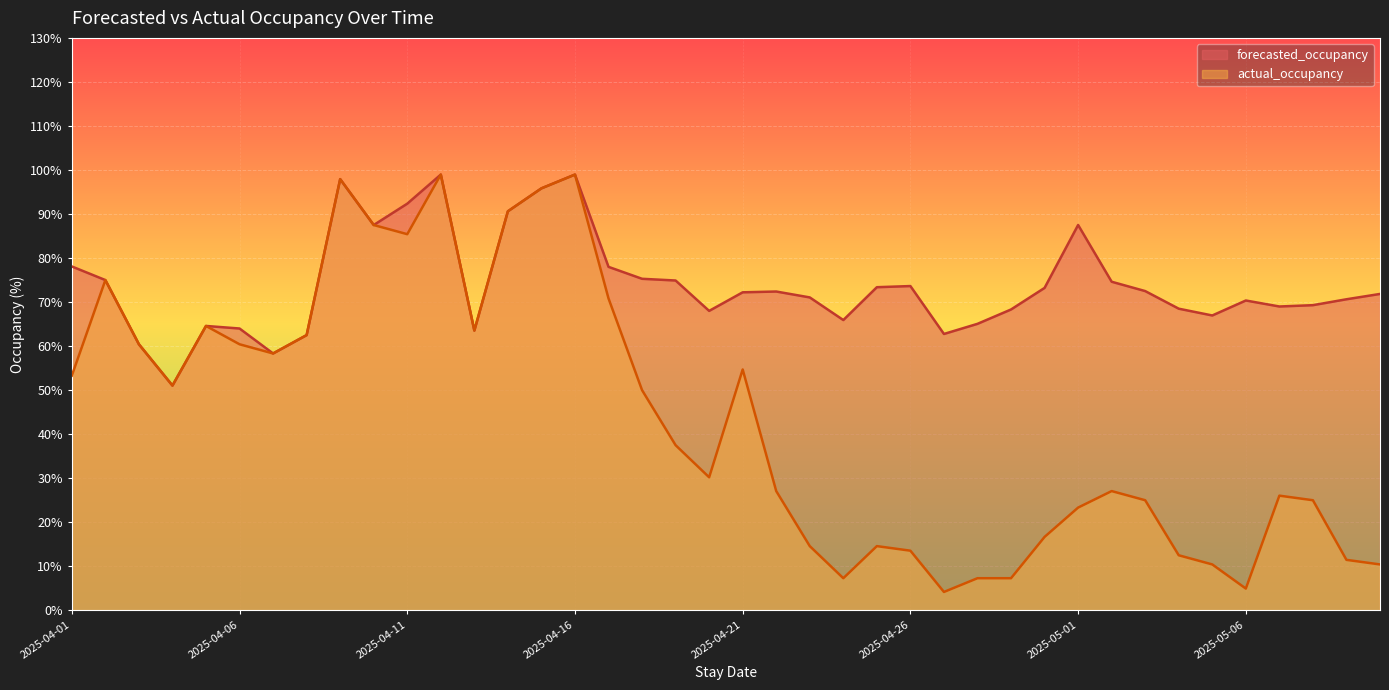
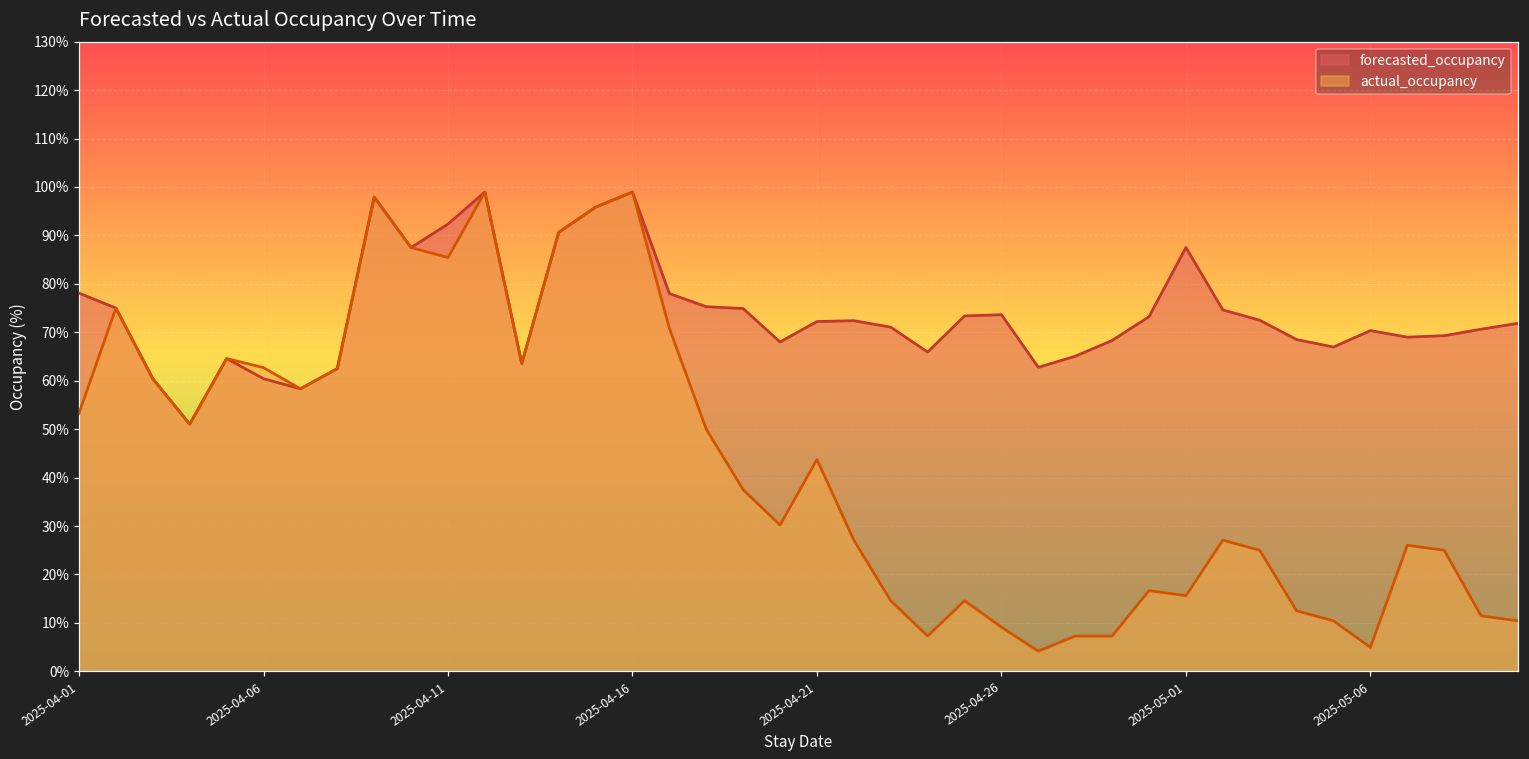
forecasted_occupancy, 2025-04-06: 64% -> 60%
actual_occupancy, 2025-04-06: 60% -> 63%
actual_occupancy, 2025-04-21: 55% -> 44%
actual_occupancy, 2025-04-26: 14% -> 9%
actual_occupancy, 2025-05-01: 23% -> 16%
